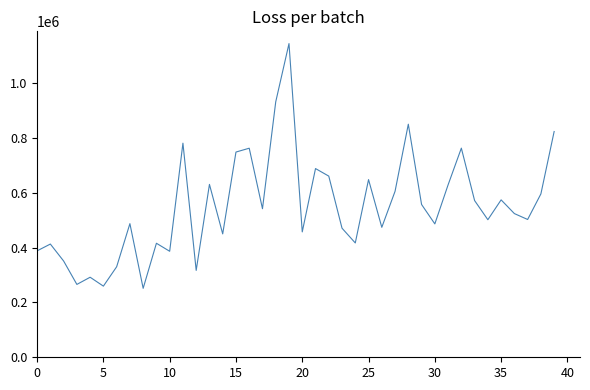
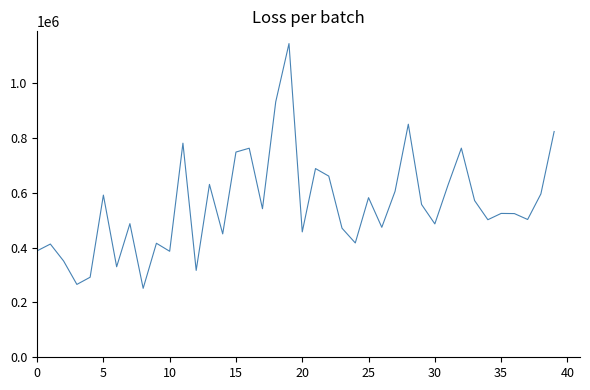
5: 260000 -> 590000
25: 650000 -> 580000
35: 570000 -> 520000
